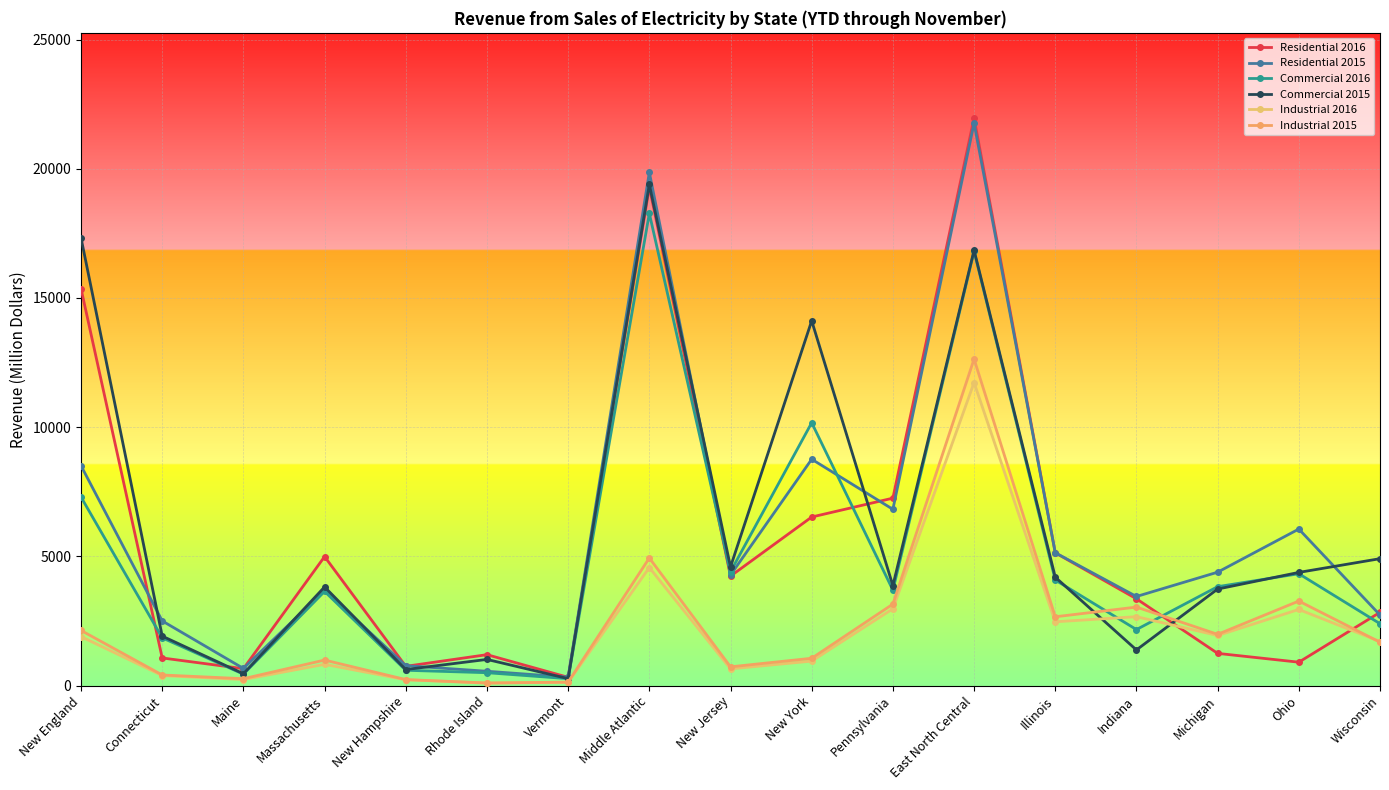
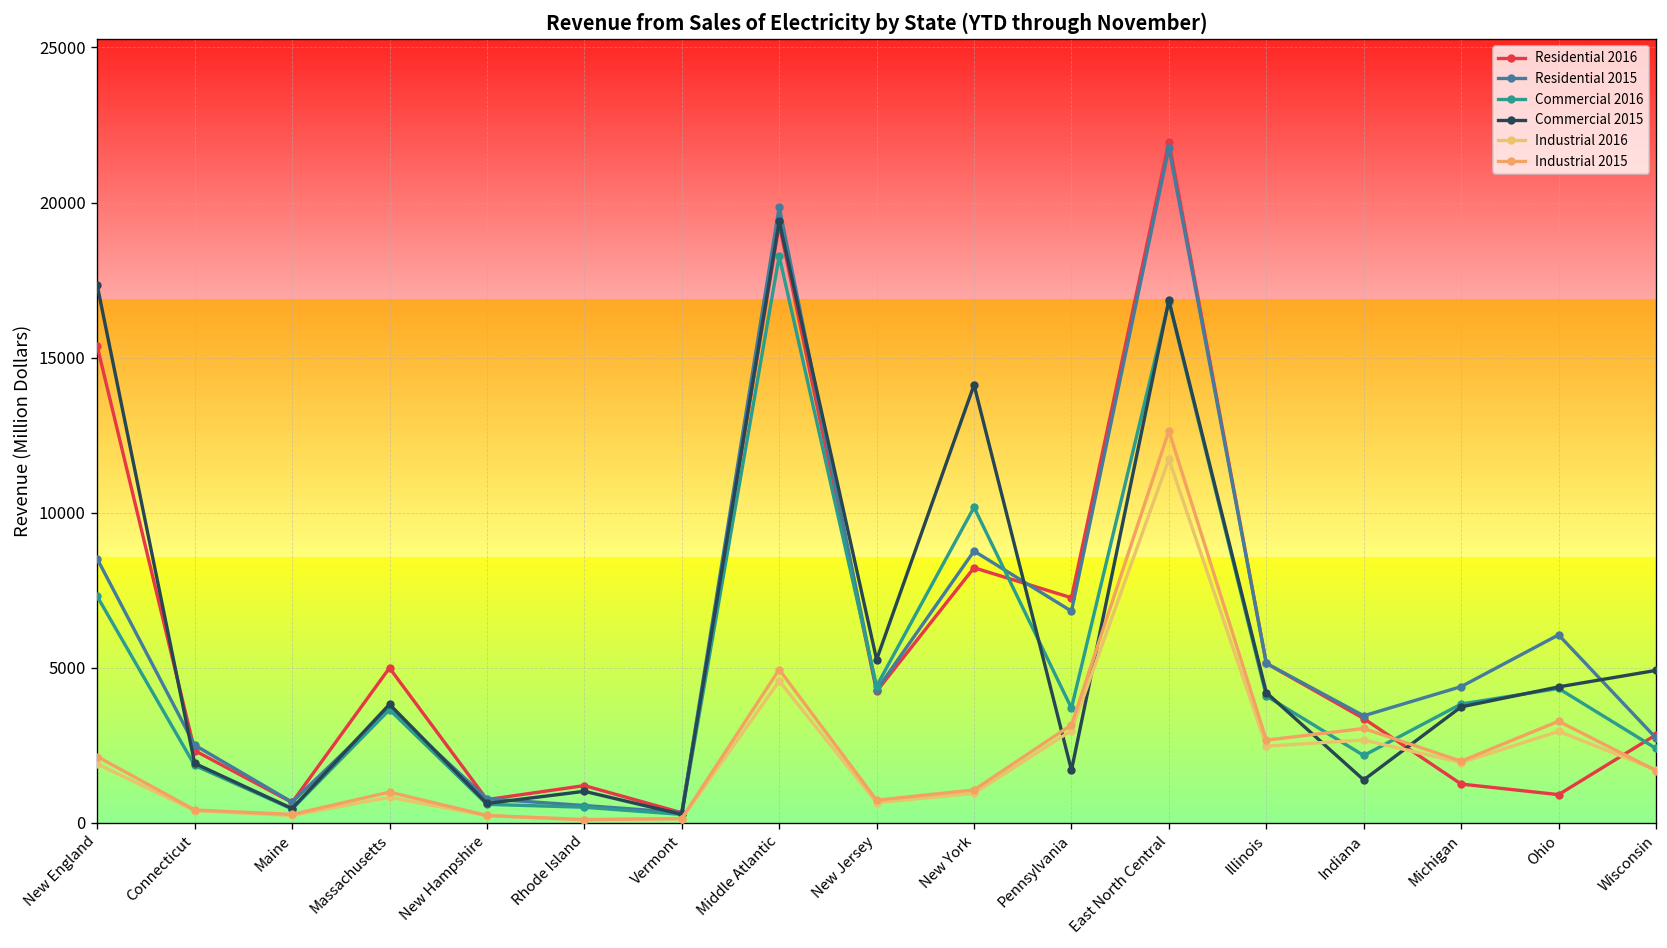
Residential 2016, Connecticut: 1100 -> 2300
Commercial 2015, New Jersey: 4600 -> 5300
Residential 2016, New York: 6500 -> 8200
Commercial 2015, Pennsylvania: 3900 -> 1700
